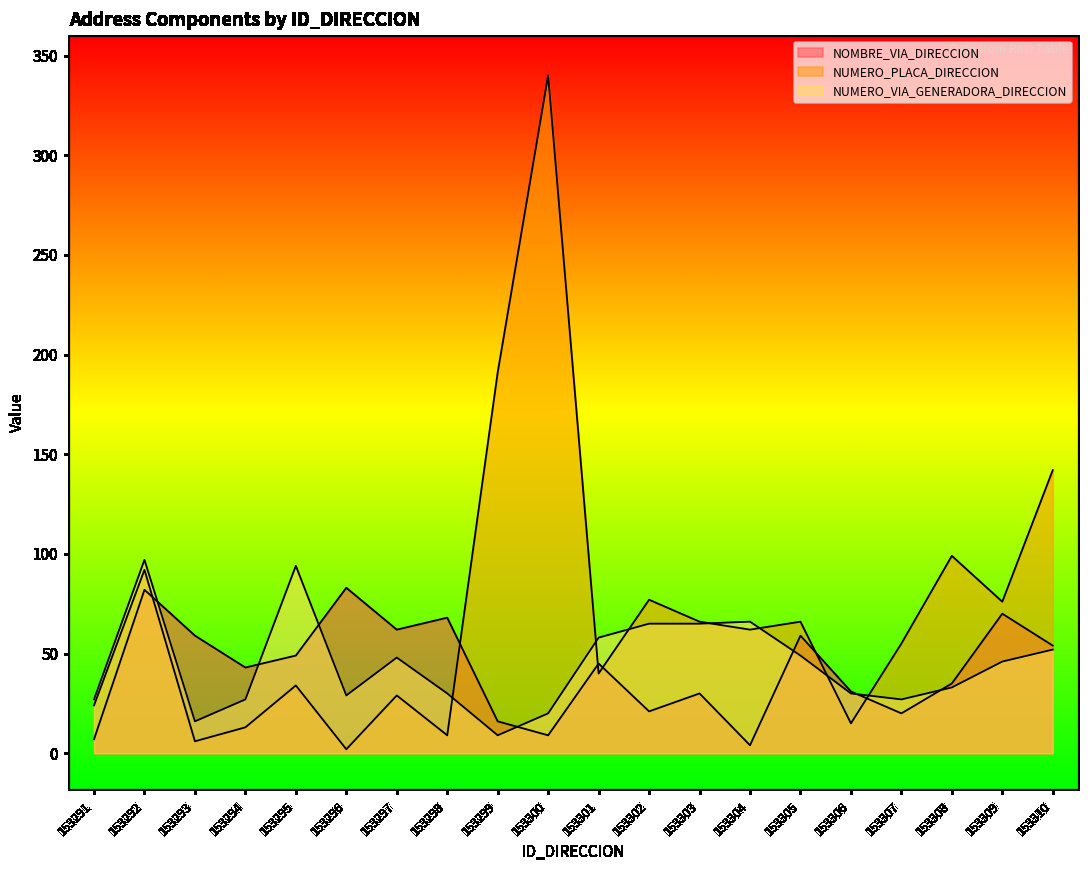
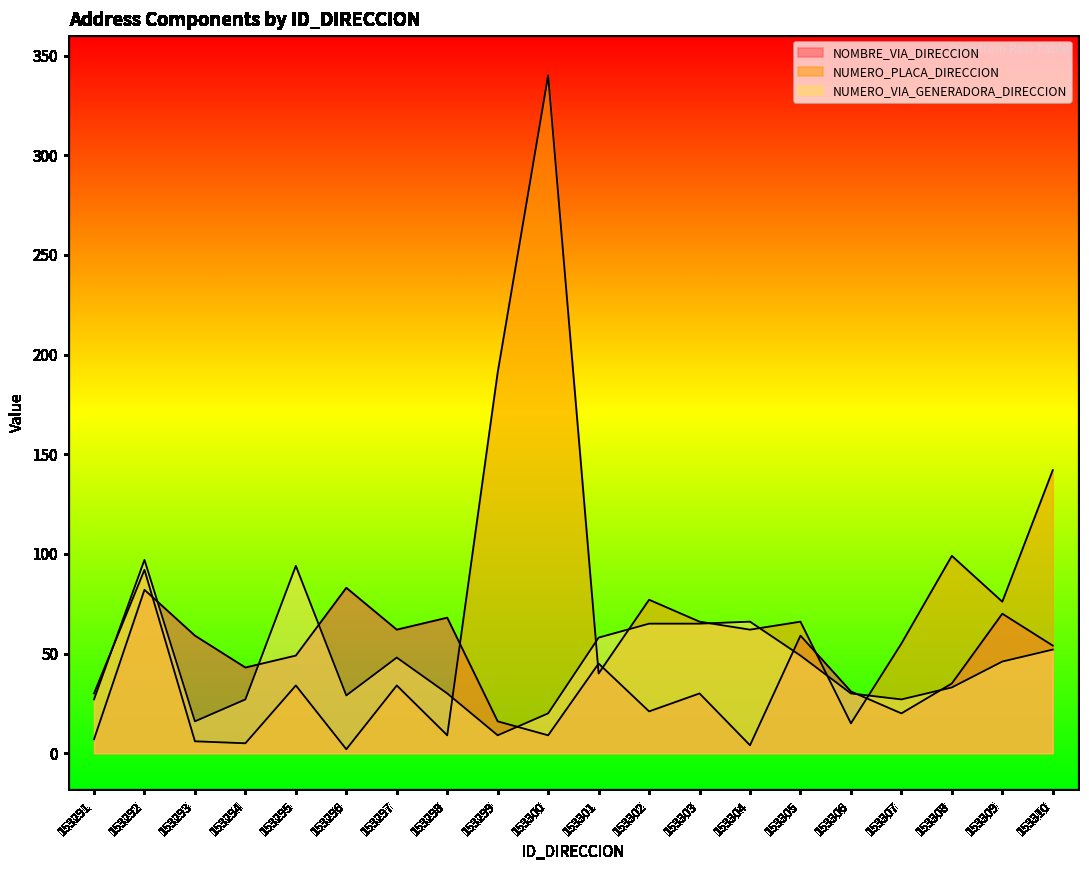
NUMERO_PLACA_DIRECCION, 153291: 24 -> 30
NUMERO_PLACA_DIRECCION, 153294: 13 -> 5
NUMERO_PLACA_DIRECCION, 153297: 29 -> 34
